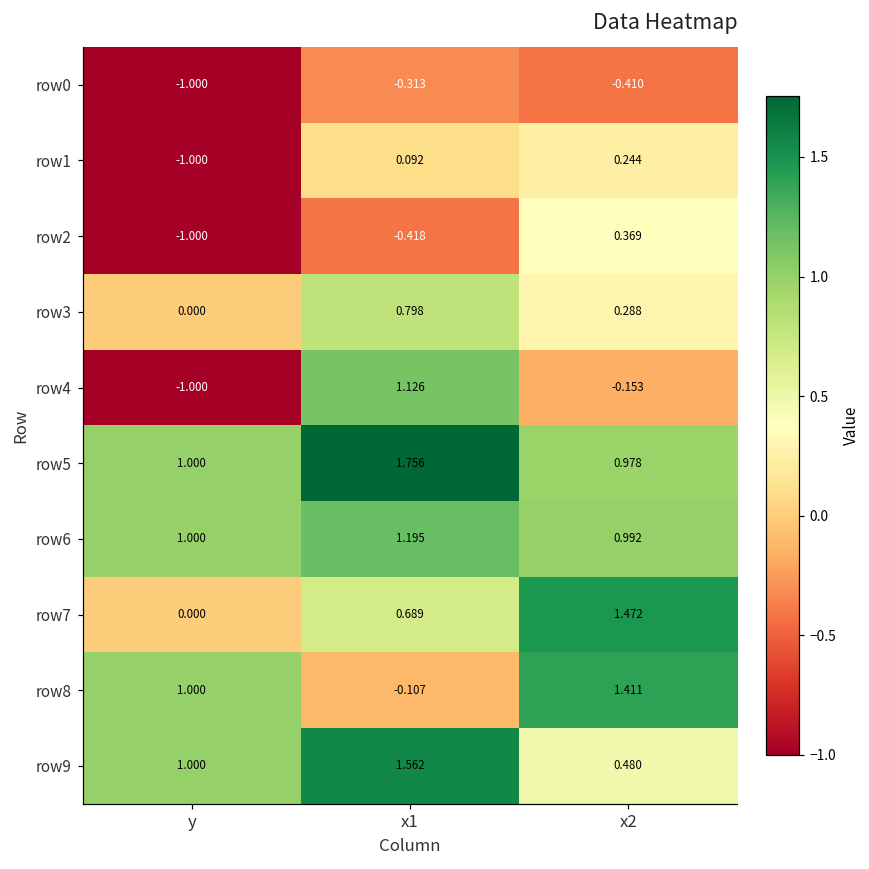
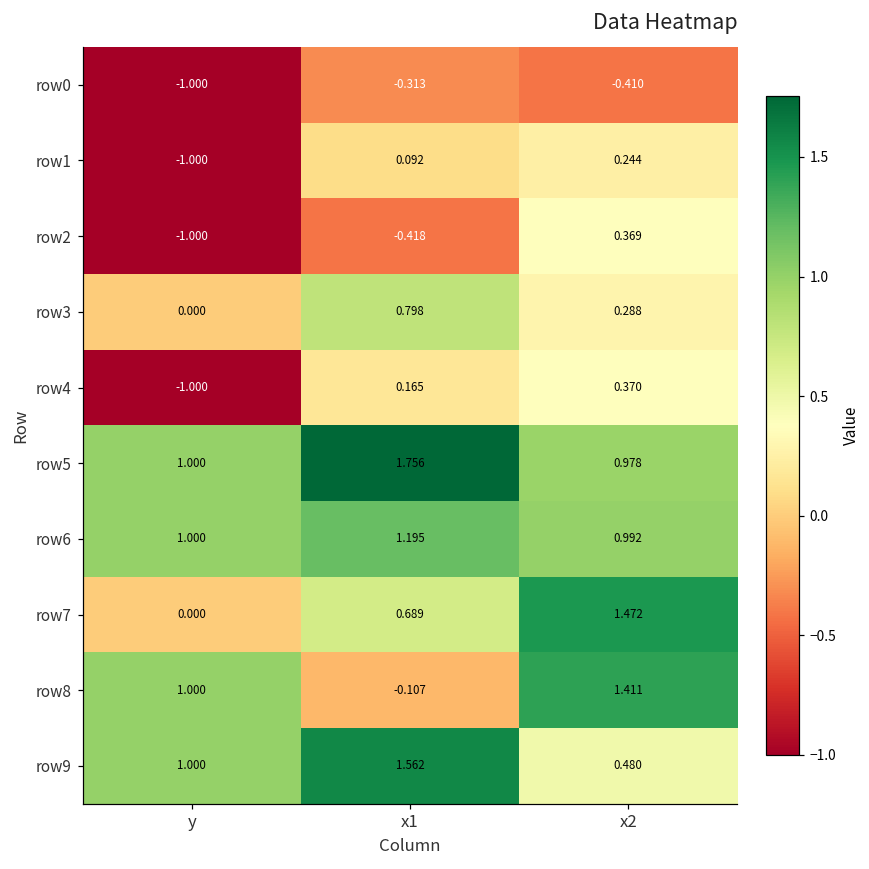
row4, x1: 1.126 -> 0.165
row4, x2: -0.153 -> 0.370
